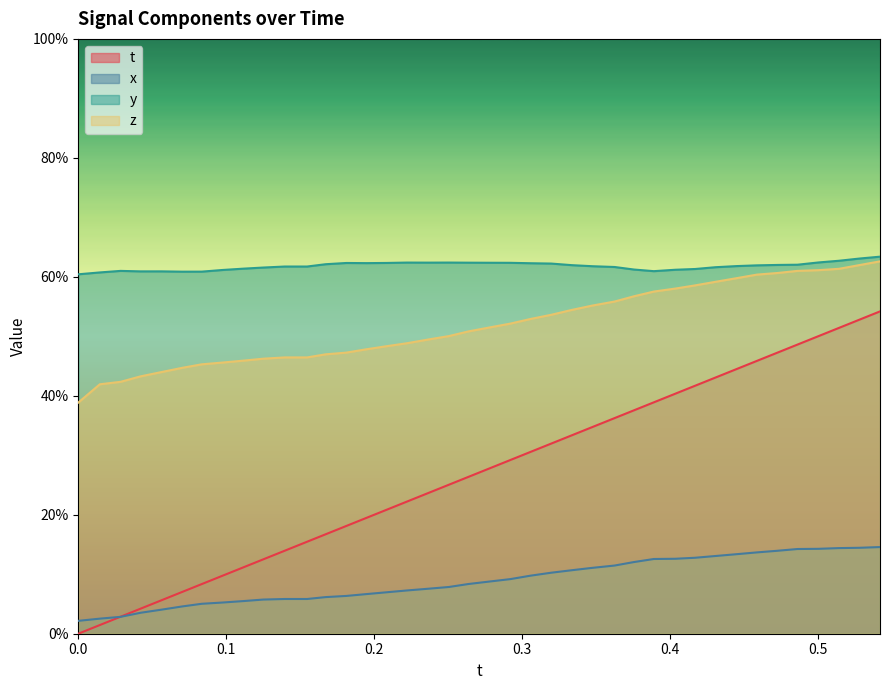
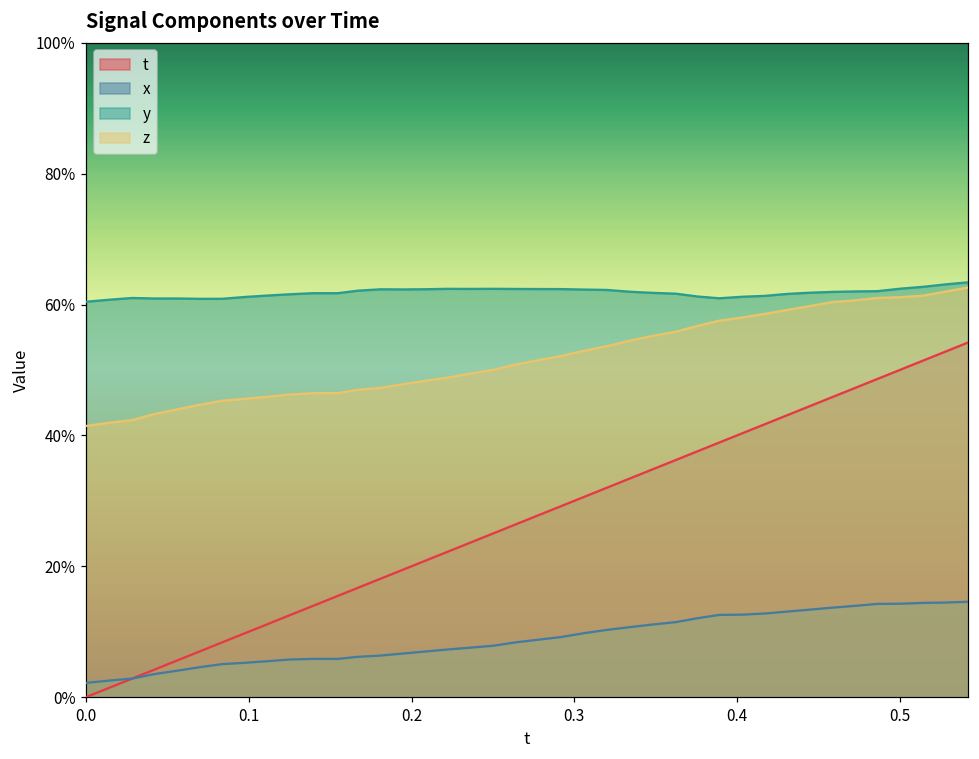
z, 0.0: 39% -> 41%
